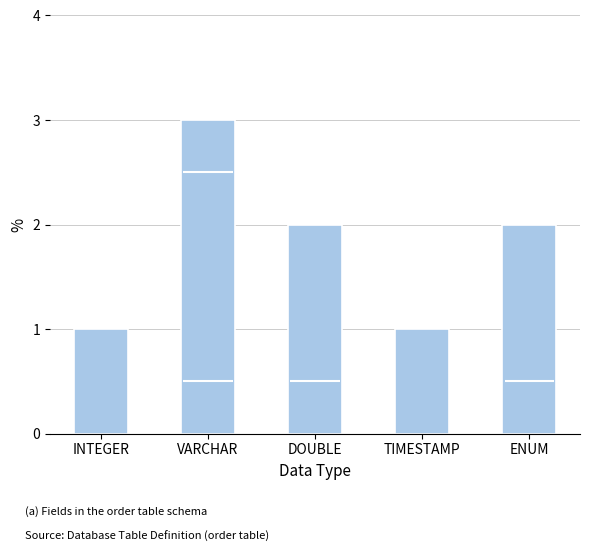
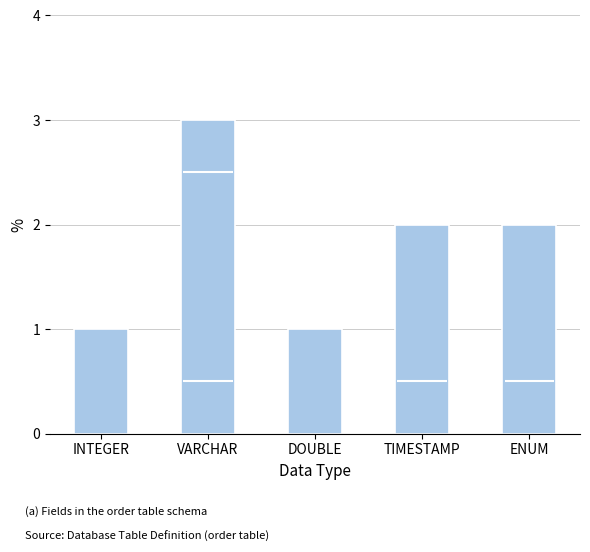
DOUBLE: 2 -> 1
TIMESTAMP: 1 -> 2
